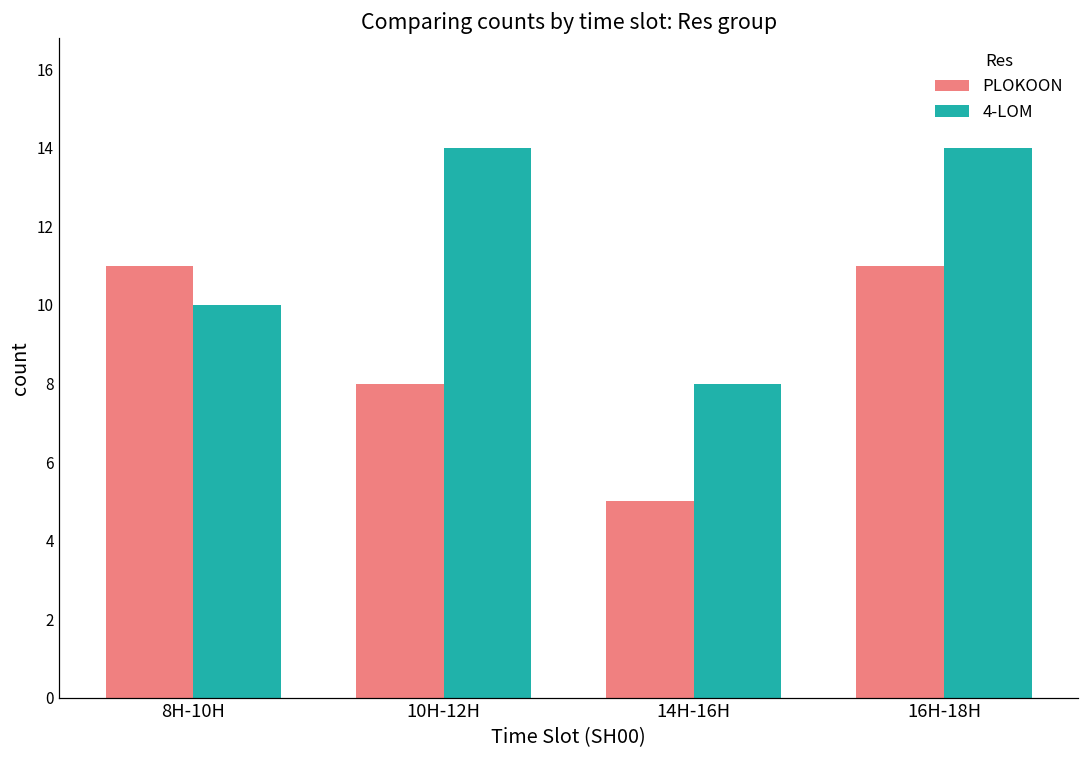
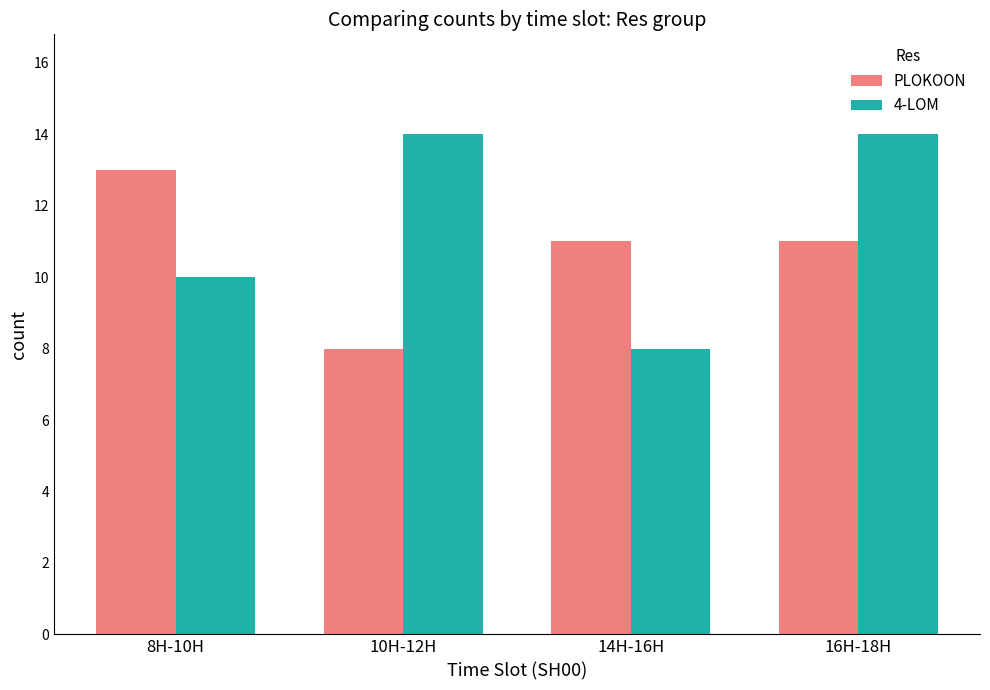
PLOKOON, 8H-10H: 11 -> 13
PLOKOON, 14H-16H: 5 -> 11
